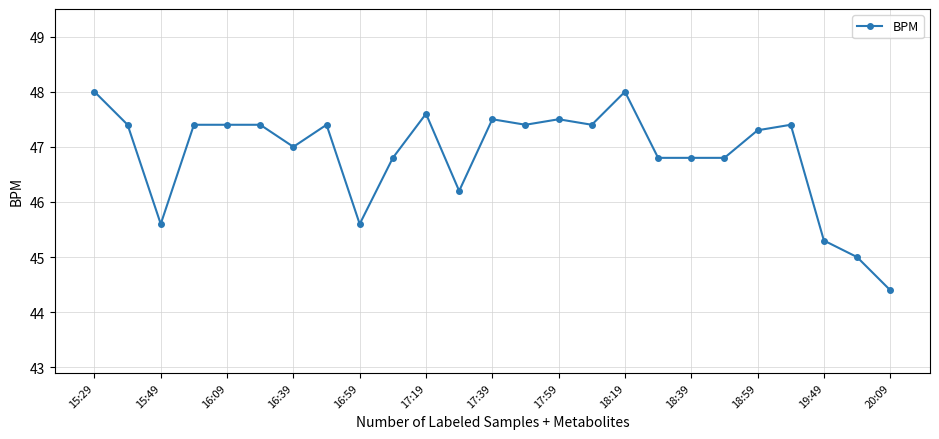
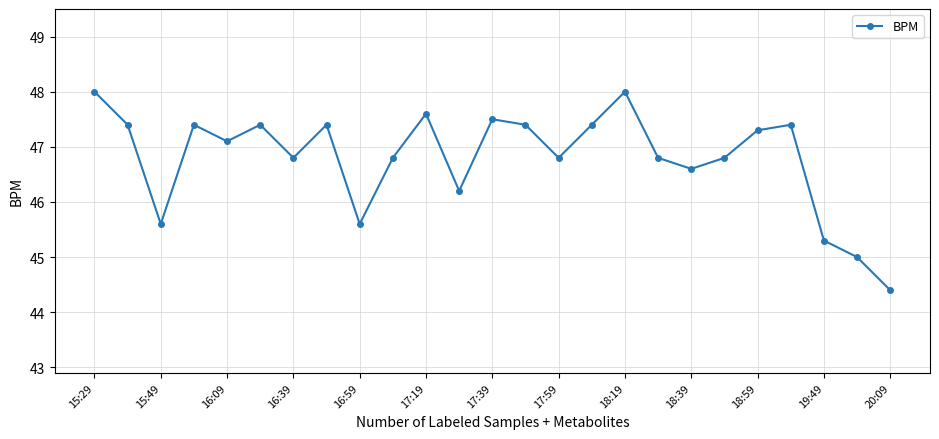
16:09: 47.4 -> 47.1
16:39: 47.0 -> 46.8
17:59: 47.5 -> 46.8
18:39: 46.8 -> 46.6
